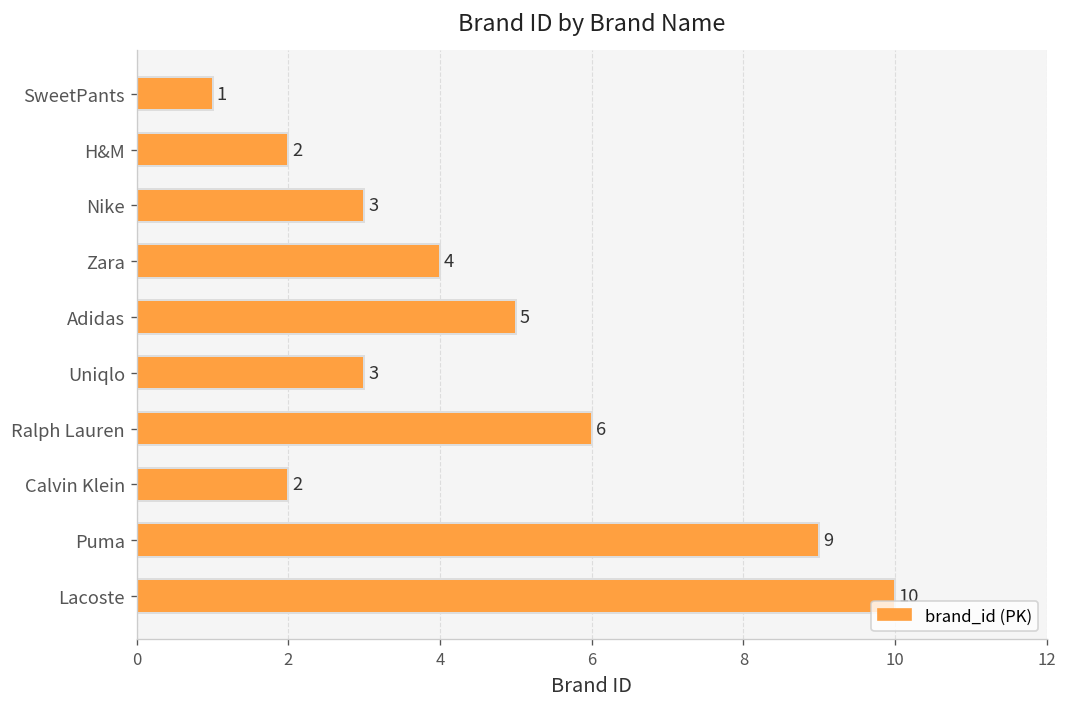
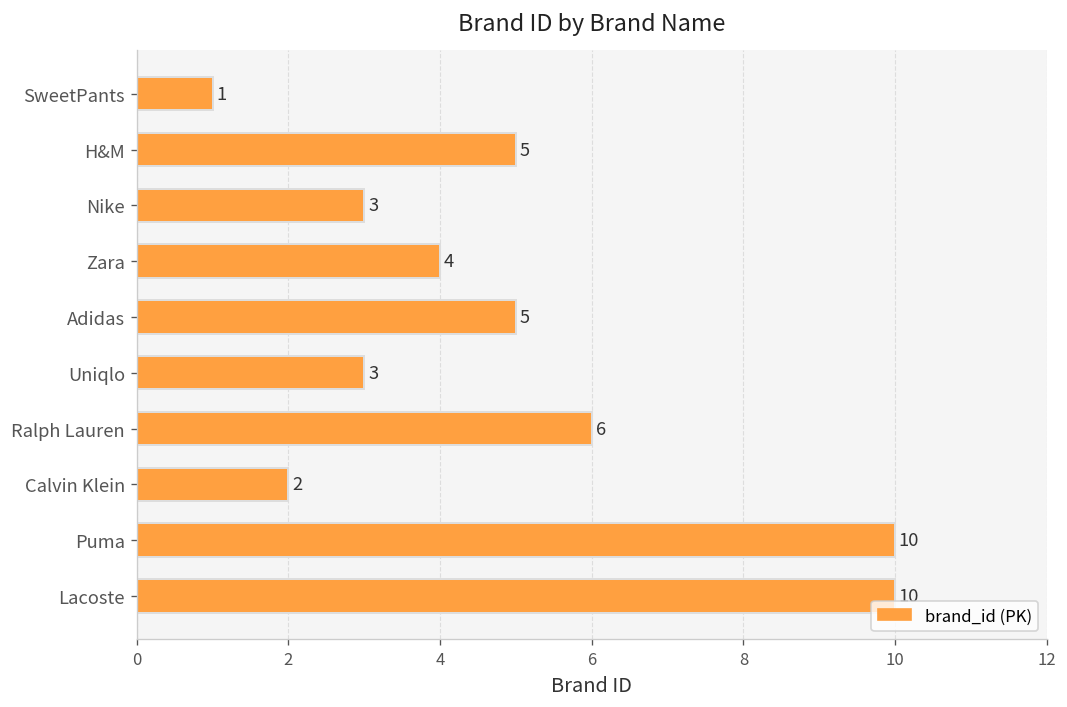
H&M: 2 -> 5
Puma: 9 -> 10
